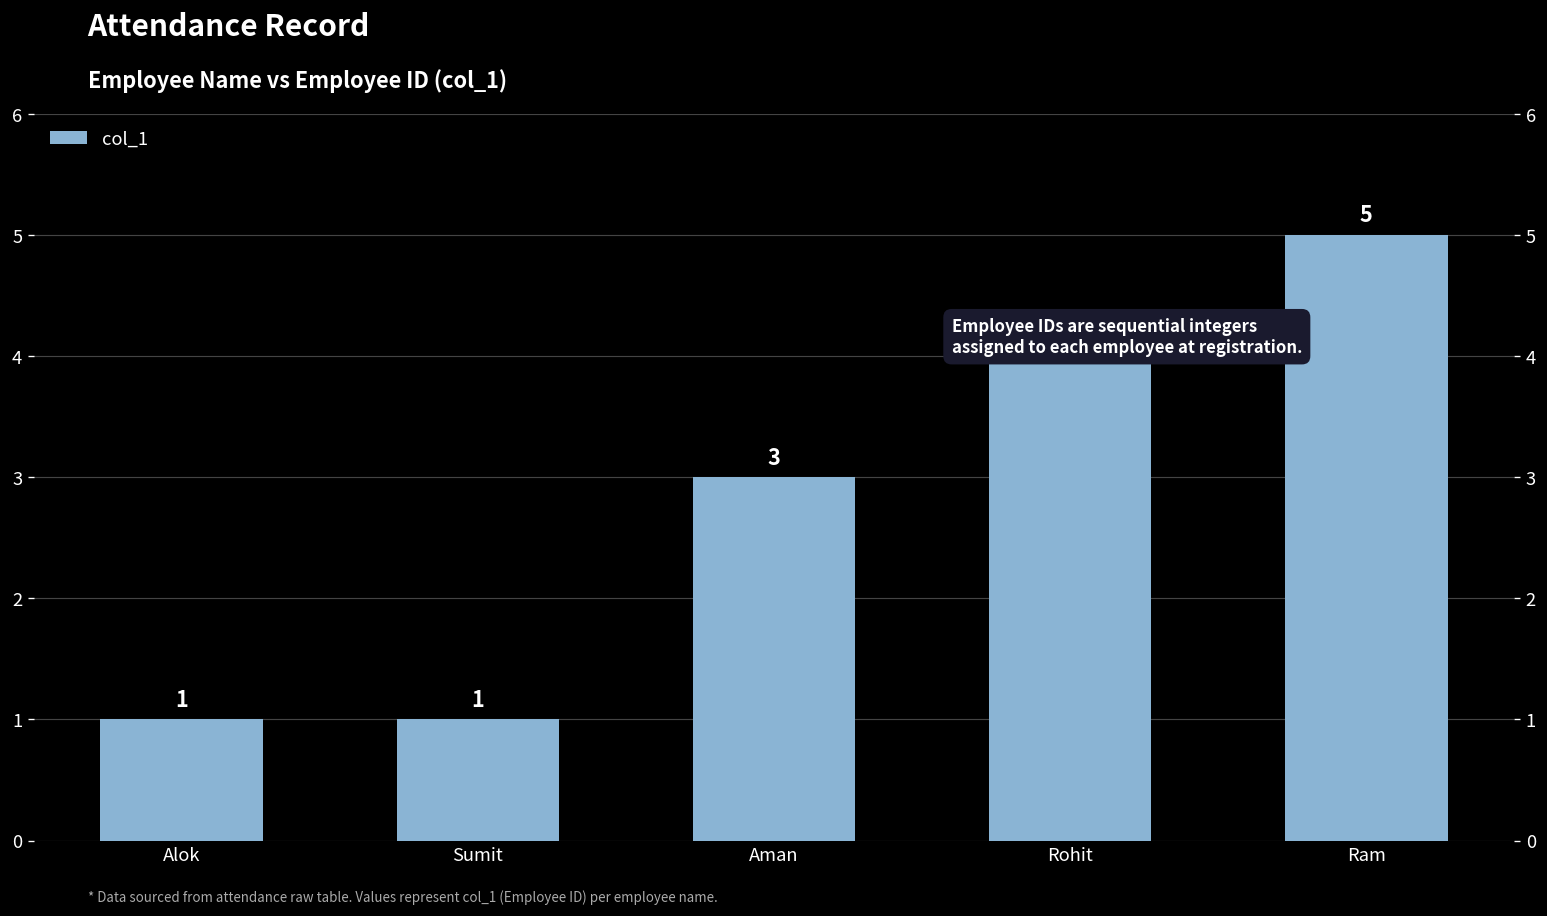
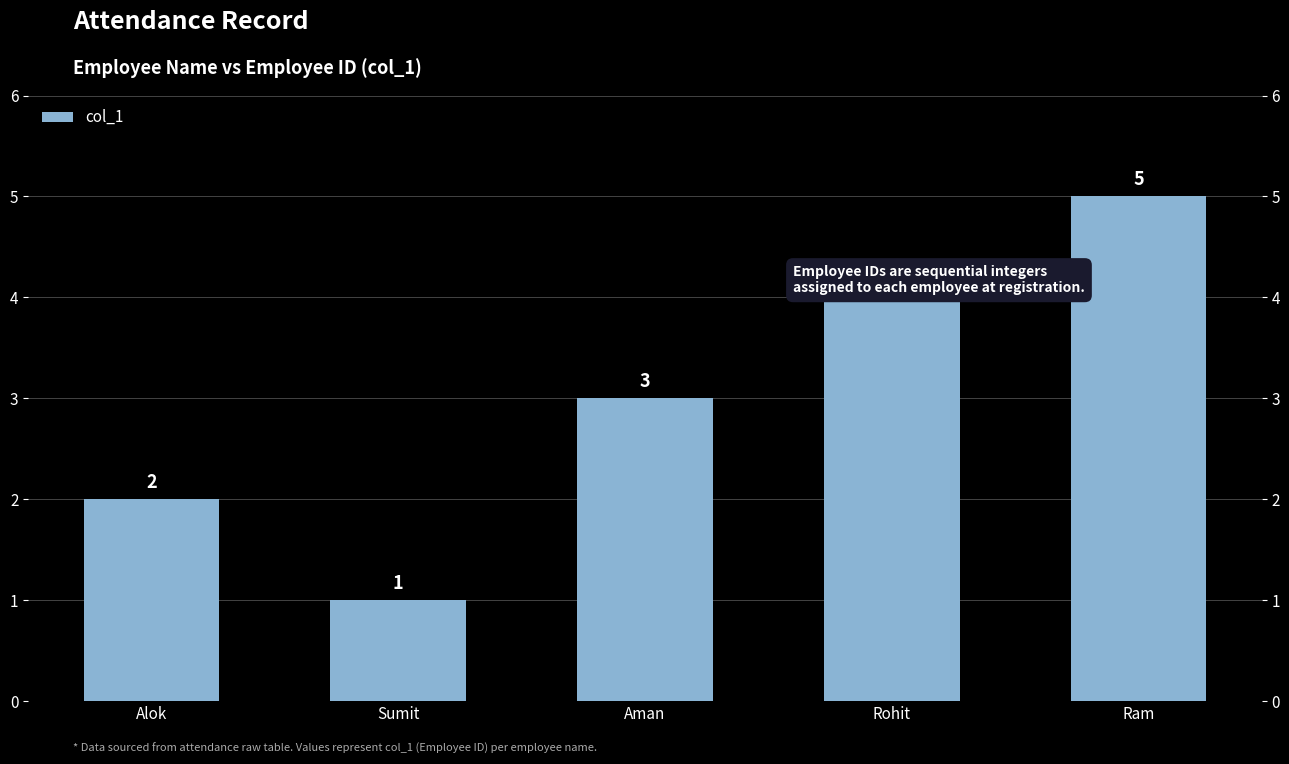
Alok: 1 -> 2
